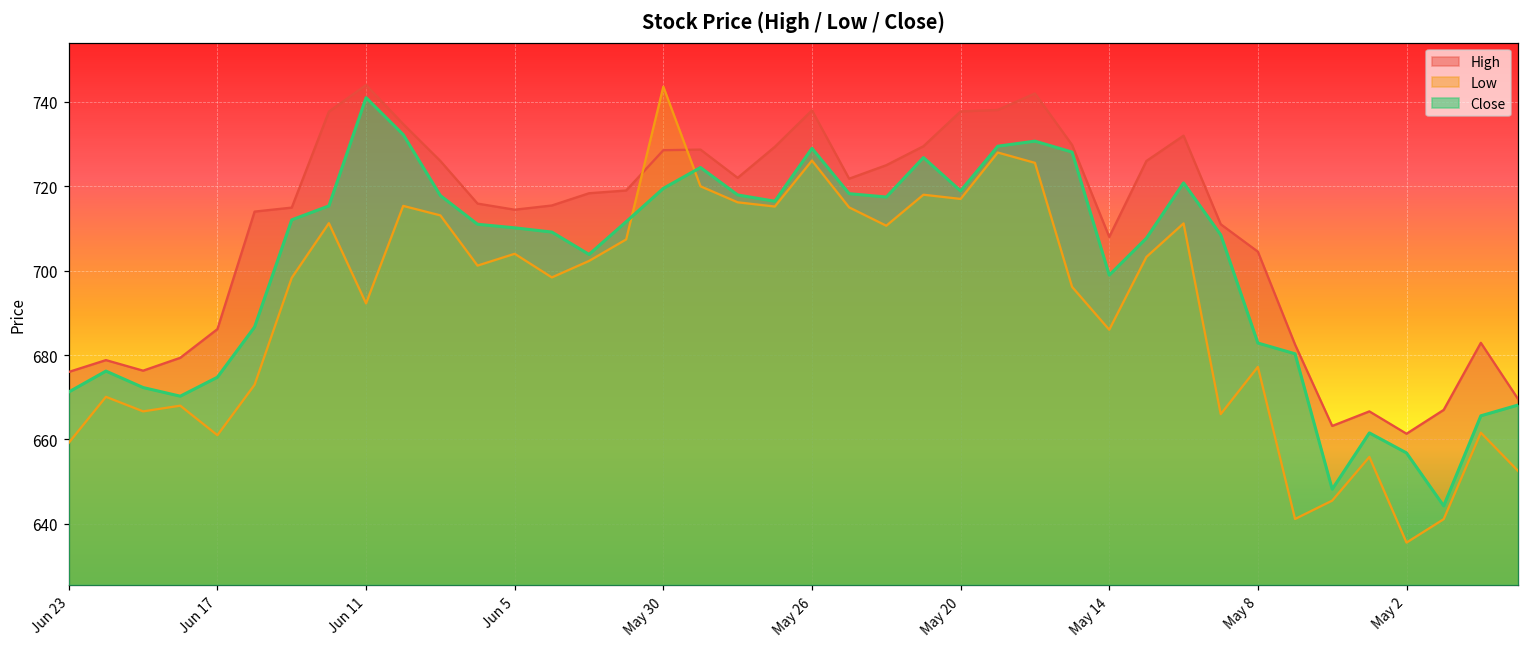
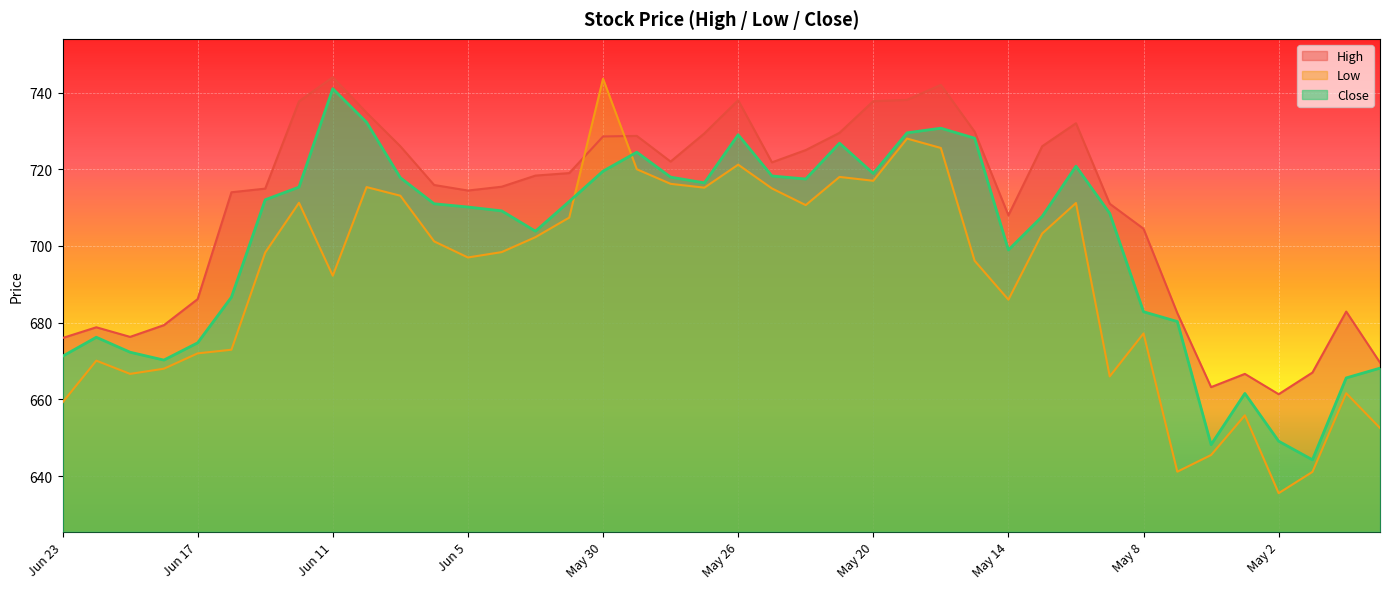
Low, Jun 17: 661 -> 672
Low, Jun 5: 704 -> 697
Low, May 26: 726 -> 721
Close, May 2: 657 -> 649
